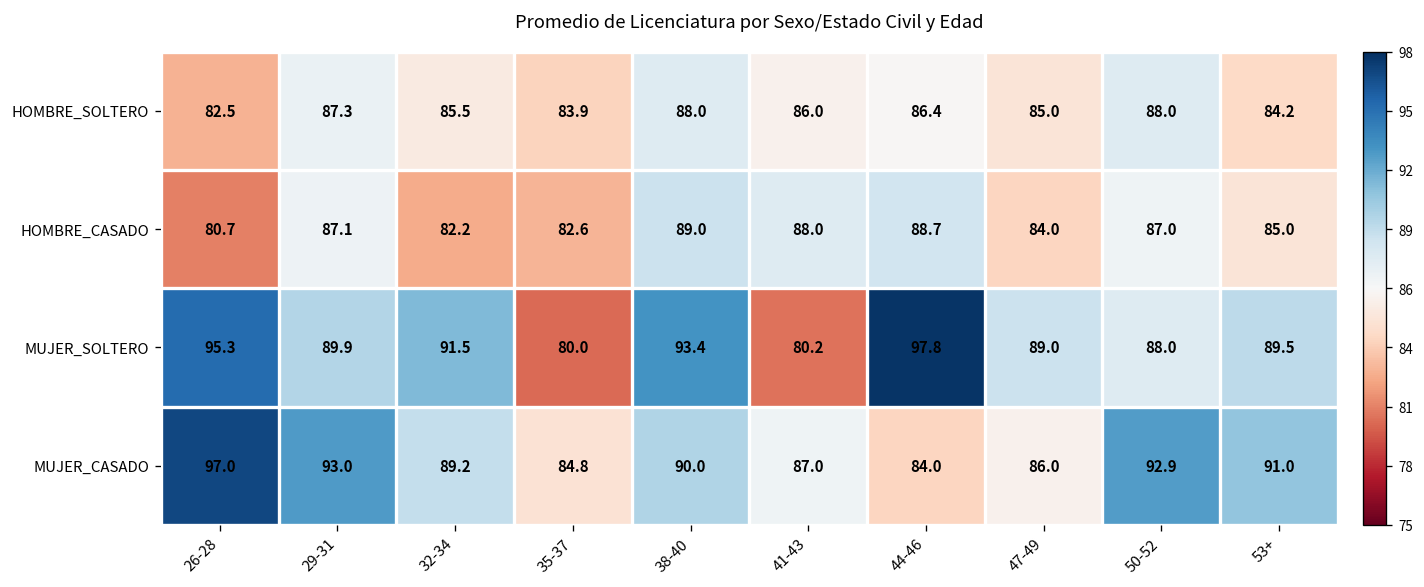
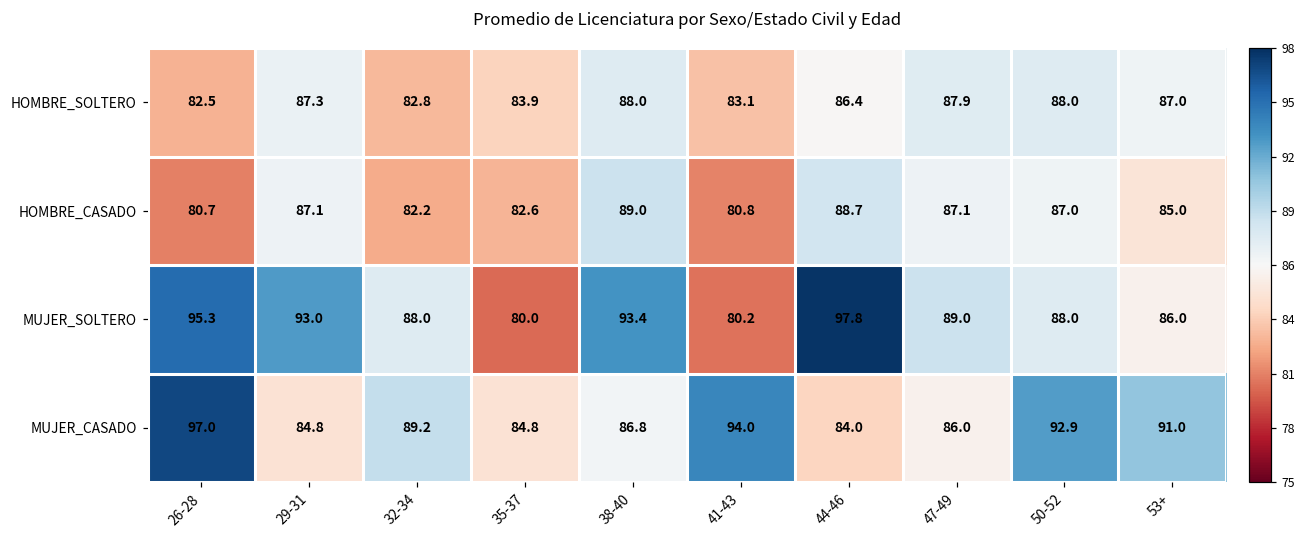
HOMBRE_SOLTERO, 32-34: 85.5 -> 82.8
HOMBRE_SOLTERO, 41-43: 86.0 -> 83.1
HOMBRE_SOLTERO, 47-49: 85.0 -> 87.9
HOMBRE_SOLTERO, 53+: 84.2 -> 87.0
HOMBRE_CASADO, 41-43: 88.0 -> 80.8
HOMBRE_CASADO, 47-49: 84.0 -> 87.1
MUJER_SOLTERO, 29-31: 89.9 -> 93.0
MUJER_SOLTERO, 32-34: 91.5 -> 88.0
MUJER_SOLTERO, 53+: 89.5 -> 86.0
MUJER_CASADO, 29-31: 93.0 -> 84.8
MUJER_CASADO, 38-40: 90.0 -> 86.8
MUJER_CASADO, 41-43: 87.0 -> 94.0
